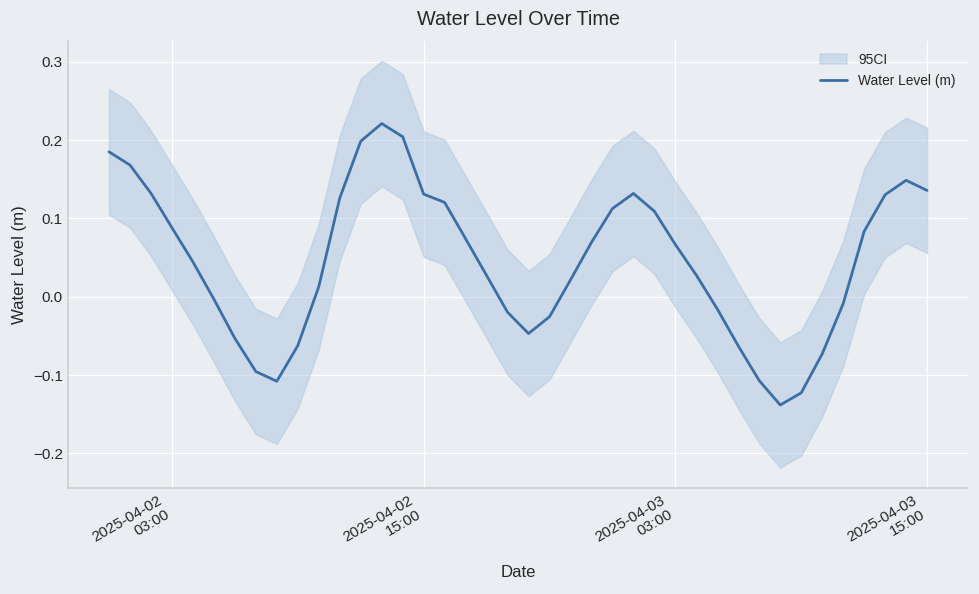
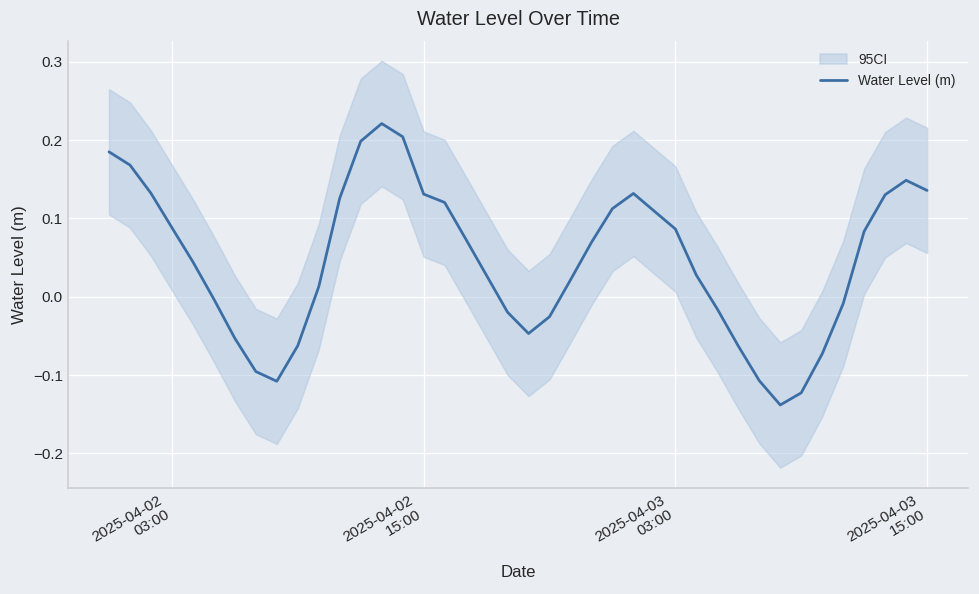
Water Level (m), 2025-04-03 03:00: 0.07 -> 0.09
